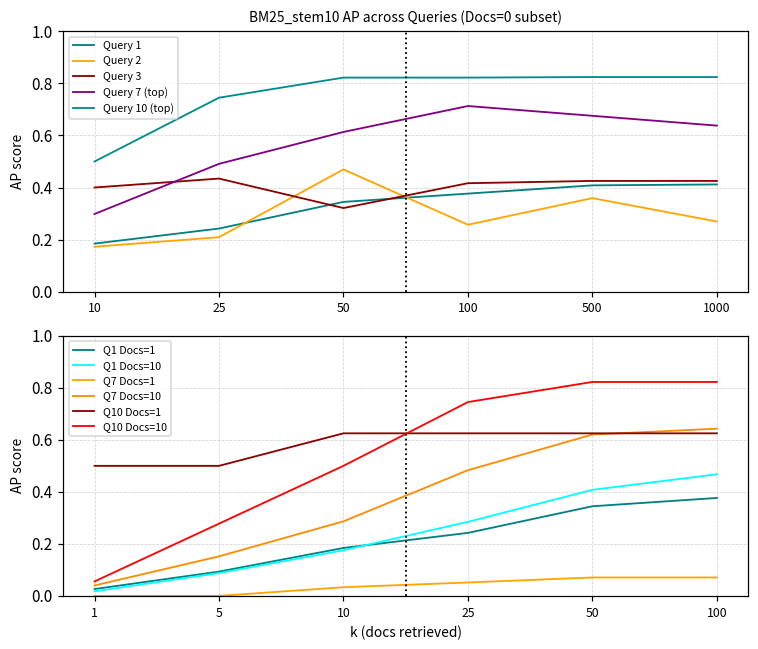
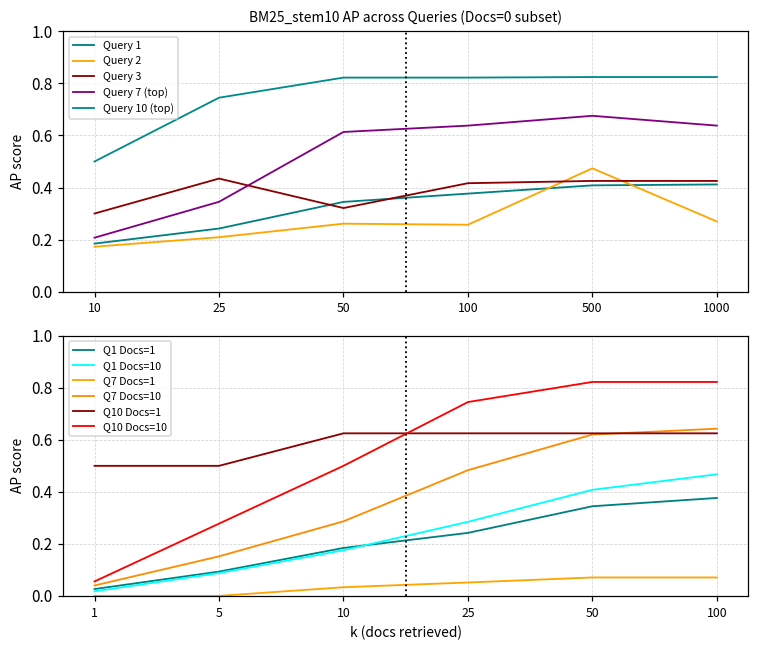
BM25_stem10 AP across Queries (Docs=0 subset), Query 3, 10: 0.4 -> 0.3
BM25_stem10 AP across Queries (Docs=0 subset), Query 7 (top), 10: 0.30 -> 0.21
BM25_stem10 AP across Queries (Docs=0 subset), Query 7 (top), 25: 0.49 -> 0.34
BM25_stem10 AP across Queries (Docs=0 subset), Query 2, 50: 0.47 -> 0.26
BM25_stem10 AP across Queries (Docs=0 subset), Query 7 (top), 100: 0.71 -> 0.64
BM25_stem10 AP across Queries (Docs=0 subset), Query 2, 500: 0.36 -> 0.47
